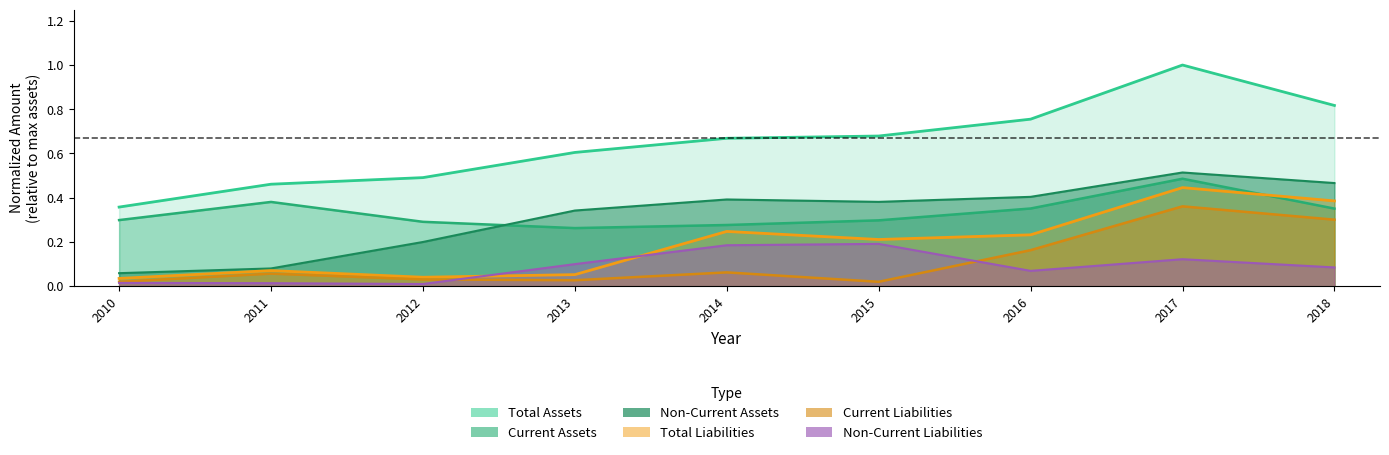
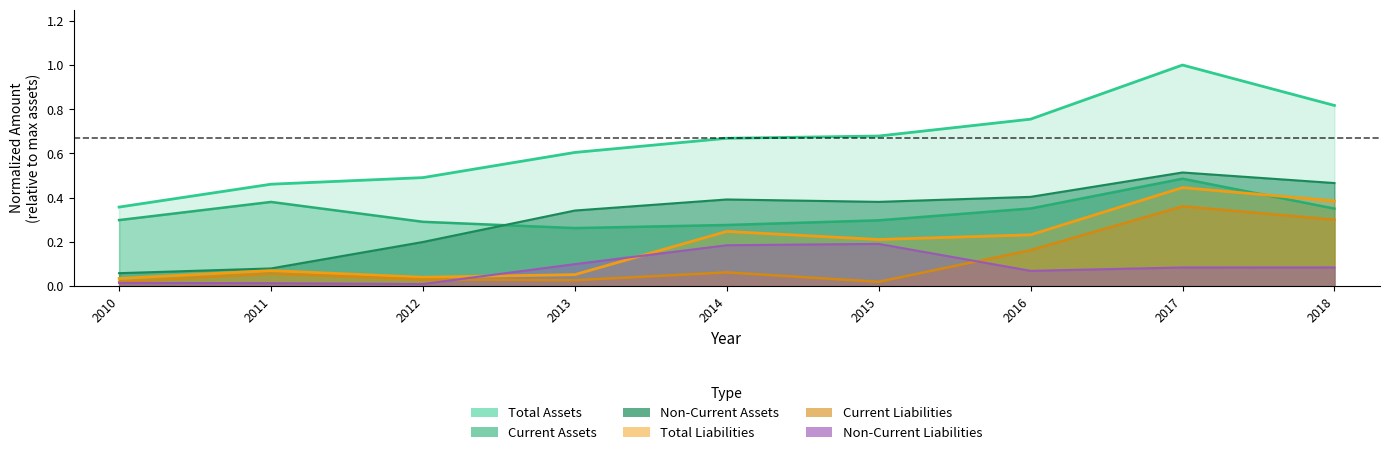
Non-Current Liabilities, 2017: 0.12 -> 0.08
